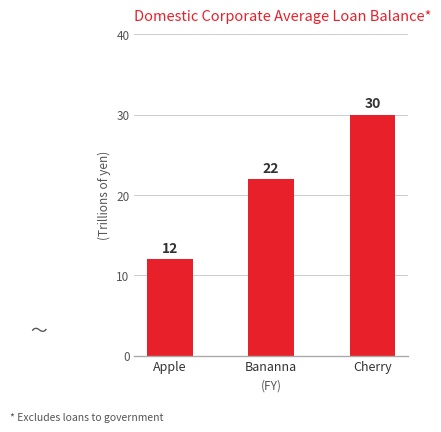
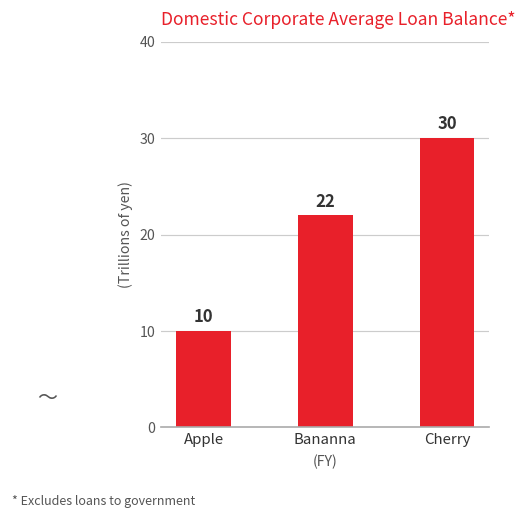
Apple: 12 -> 10
